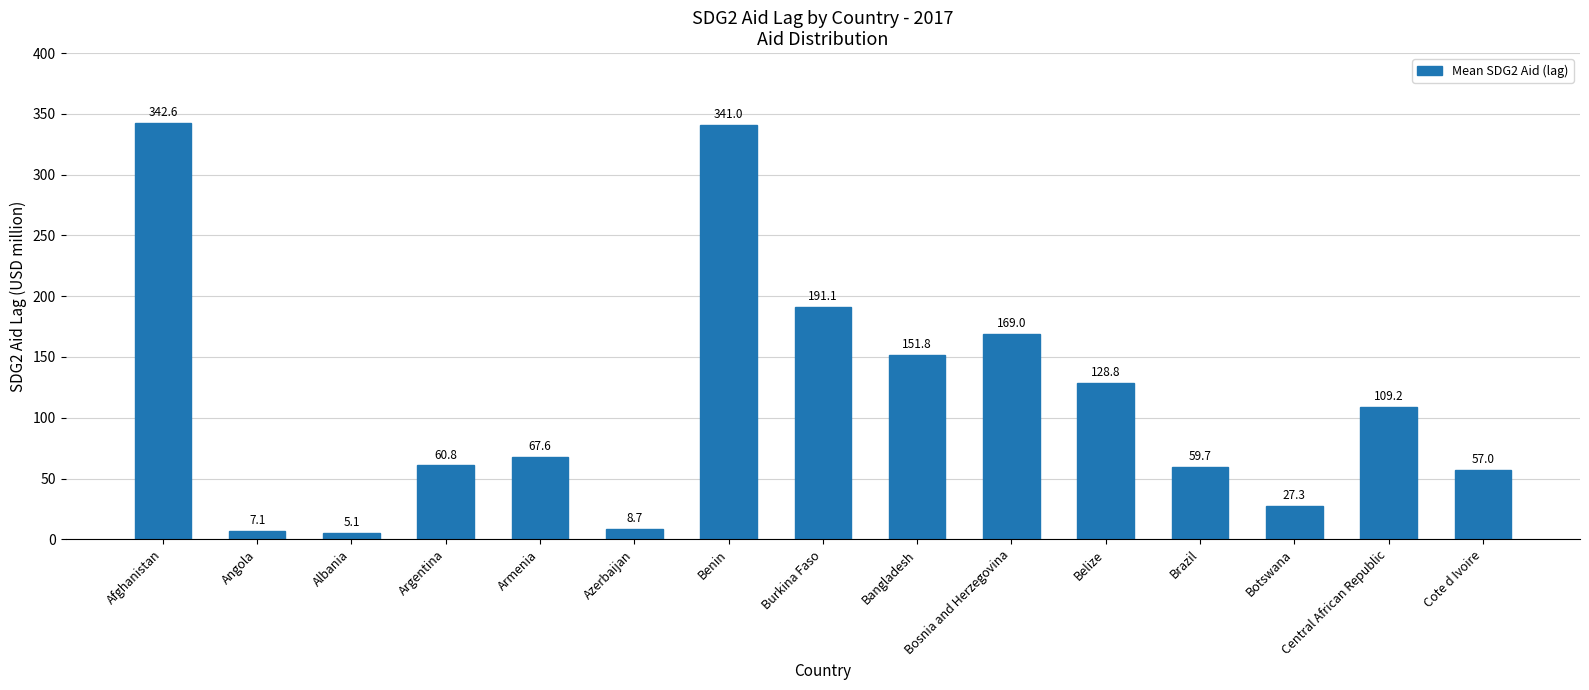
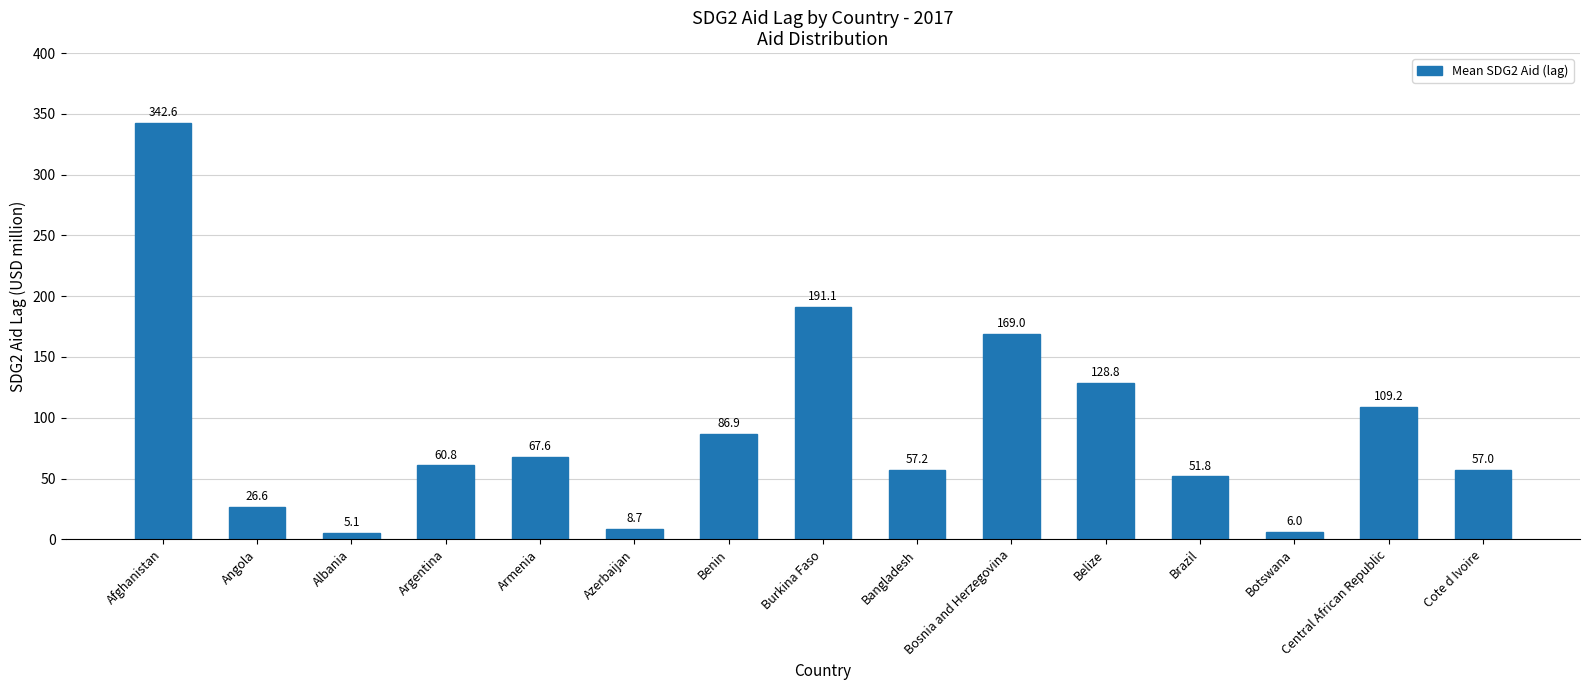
Angola: 7.1 -> 26.6
Benin: 341.0 -> 86.9
Bangladesh: 151.8 -> 57.2
Brazil: 59.7 -> 51.8
Botswana: 27.3 -> 6.0
